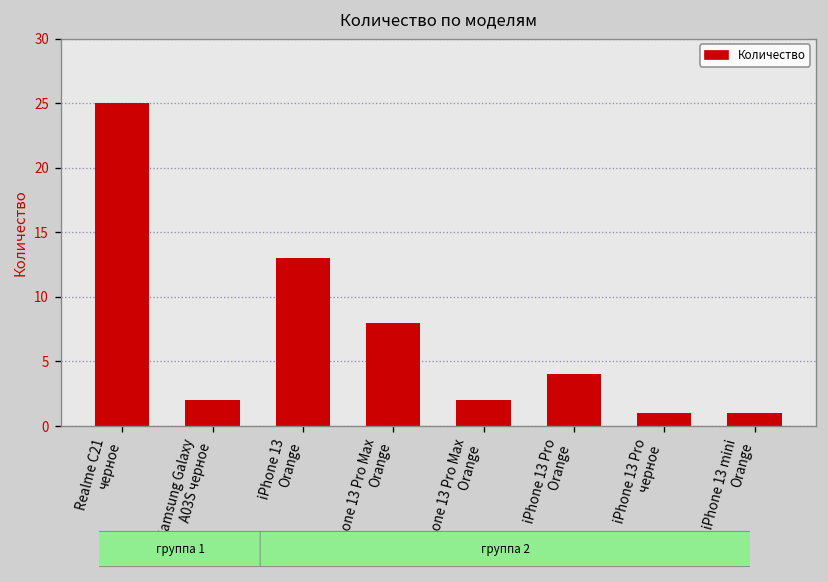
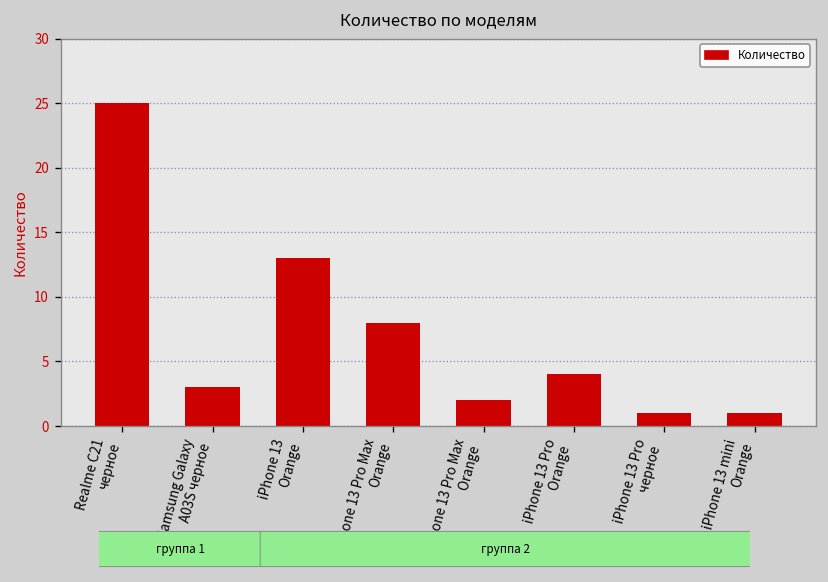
Samsung Galaxy A03S черное: 2 -> 3
